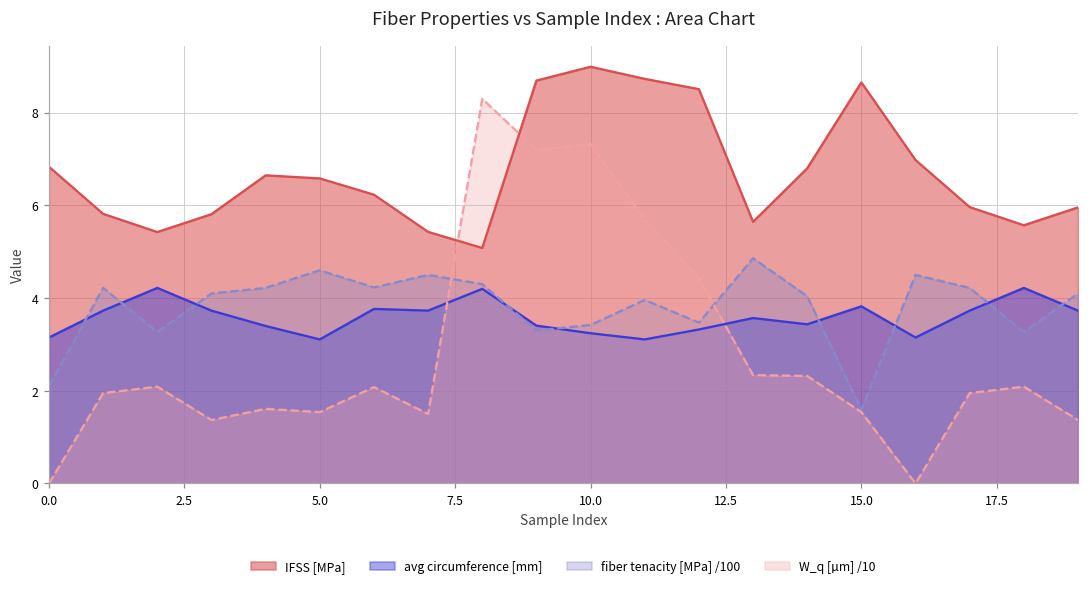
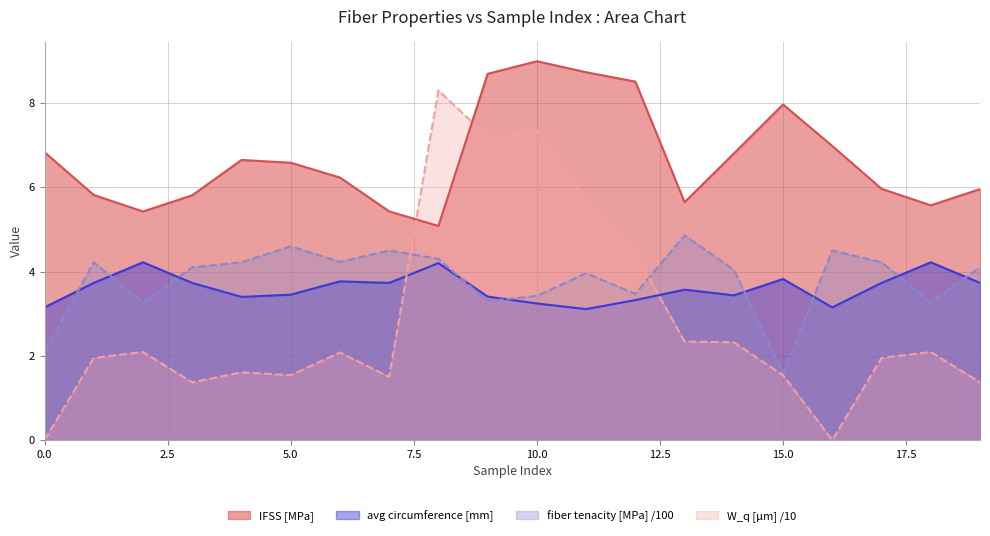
avg circumference [mm], 5.0: 3.1 -> 3.5
IFSS [MPa], 15.0: 8.7 -> 8.0
